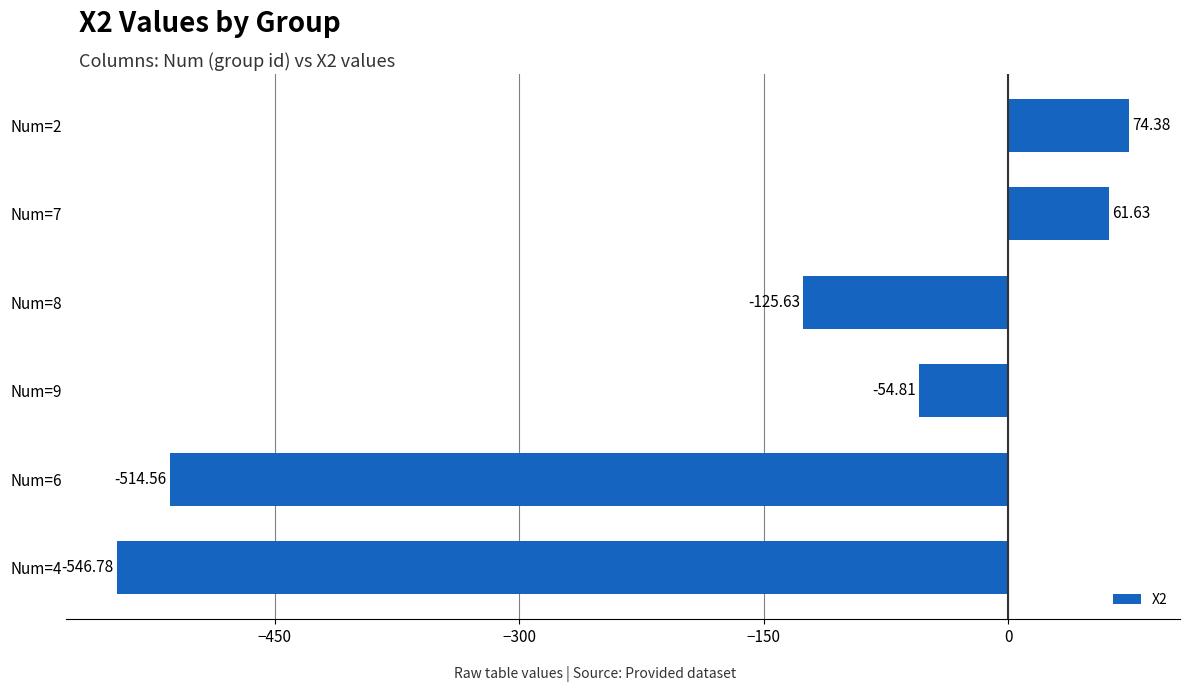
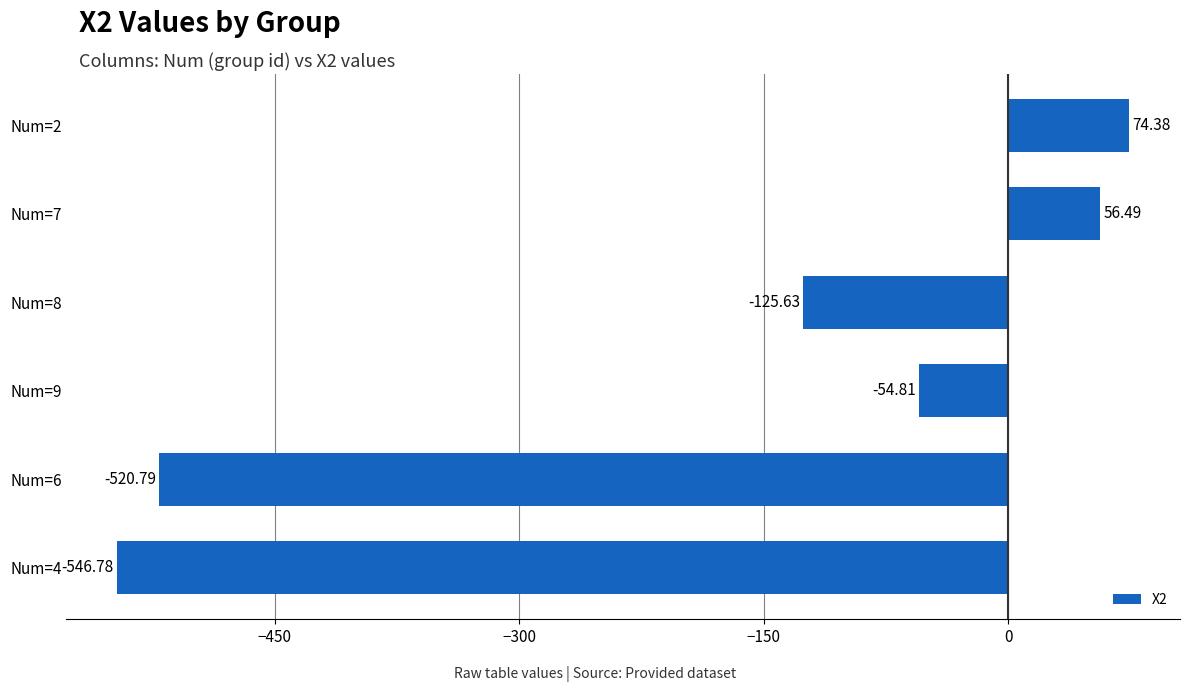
Num=7: 61.63 -> 56.49
Num=6: -514.56 -> -520.79
